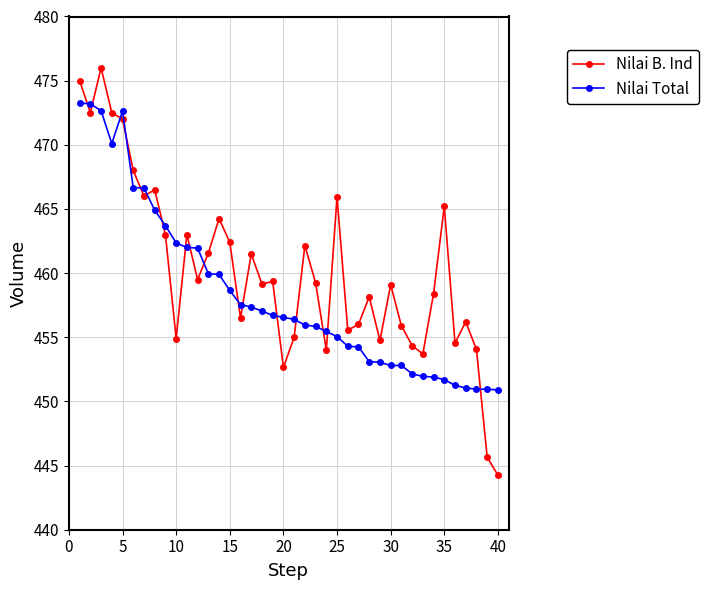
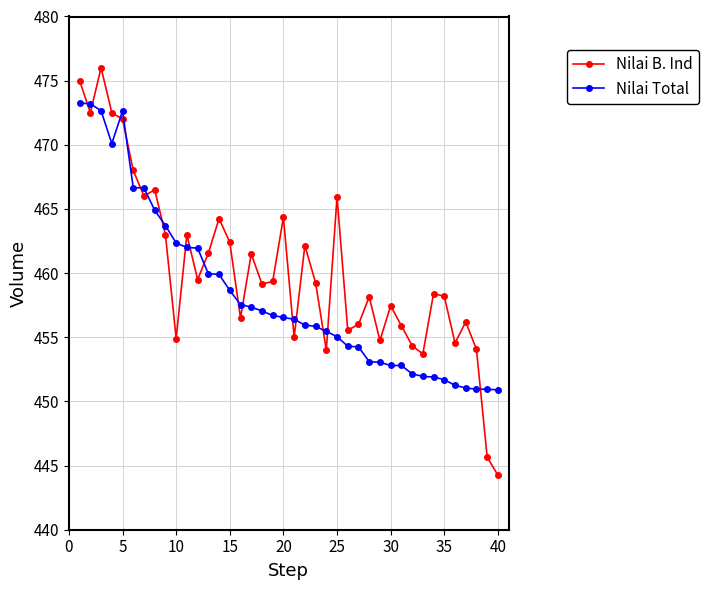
Nilai B. Ind, 20: 452.7 -> 464.4
Nilai B. Ind, 30: 459.1 -> 457.5
Nilai B. Ind, 35: 465.2 -> 458.2
